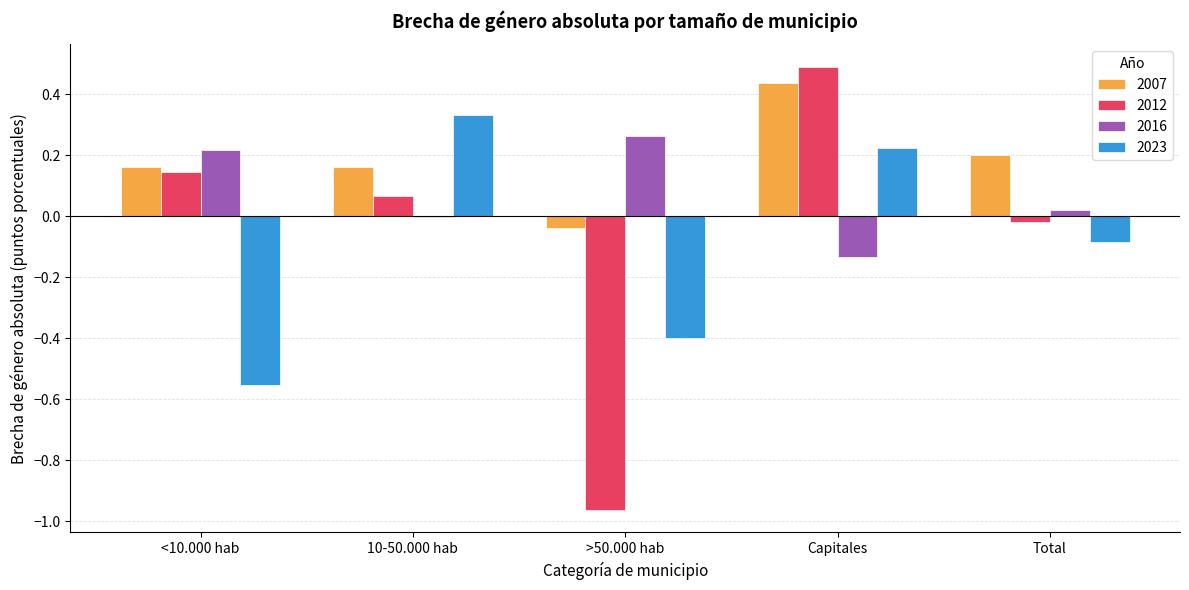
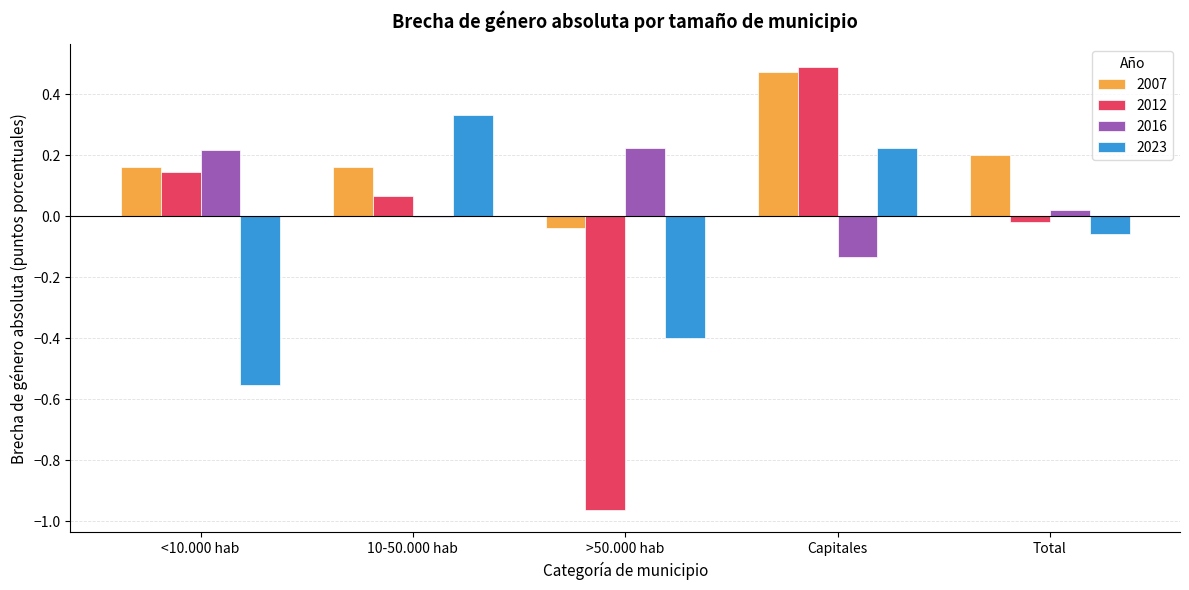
2016, >50.000 hab: 0.26 -> 0.22
2007, Capitales: 0.44 -> 0.47
2023, Total: -0.09 -> -0.06
